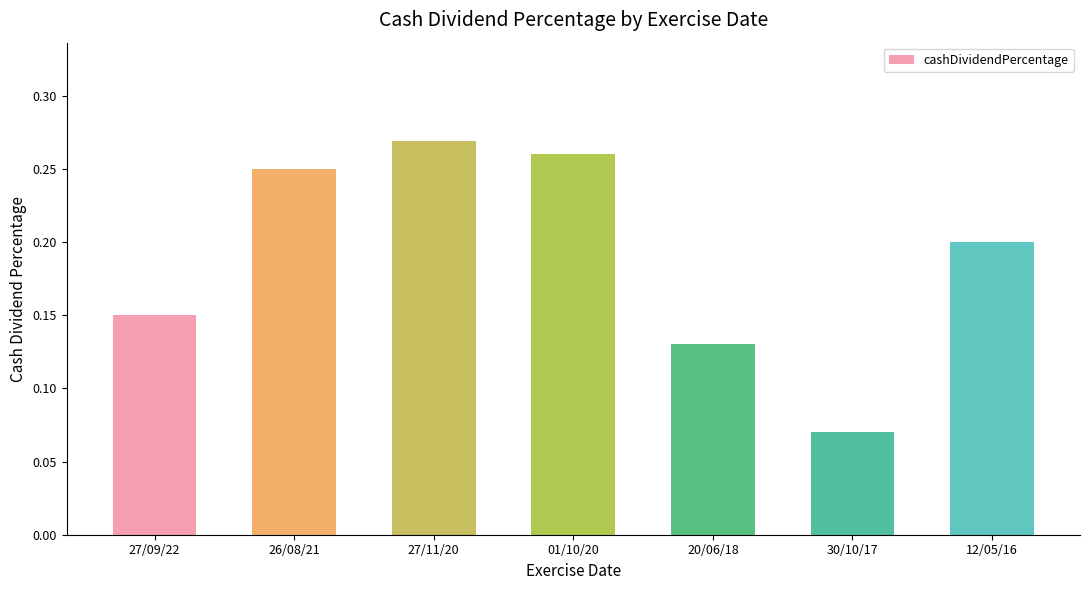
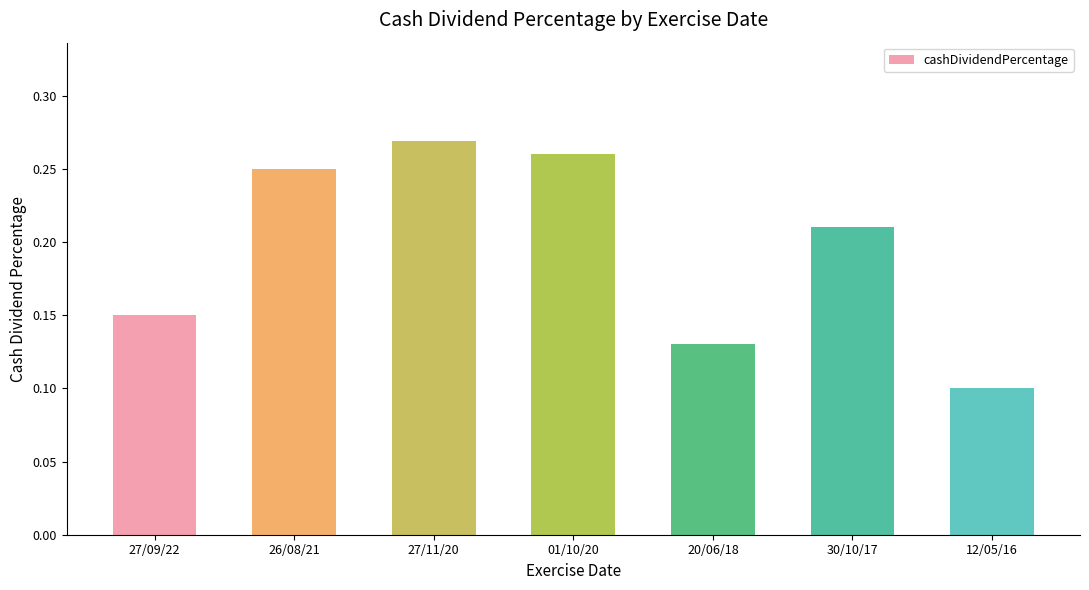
30/10/17: 0.07 -> 0.21
12/05/16: 0.2 -> 0.1
